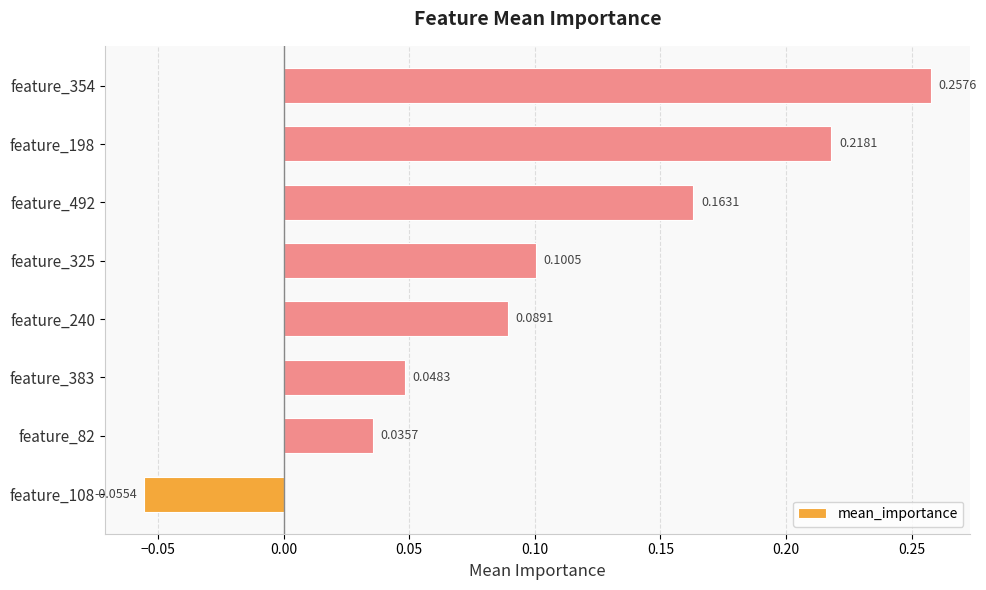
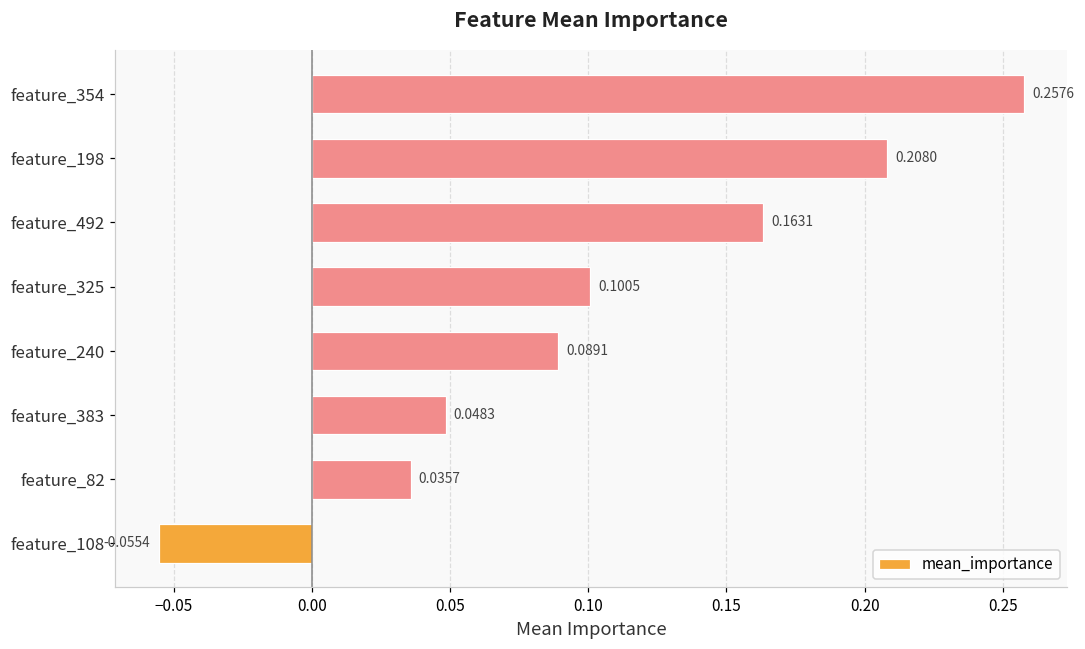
feature_198: 0.2181 -> 0.2080
